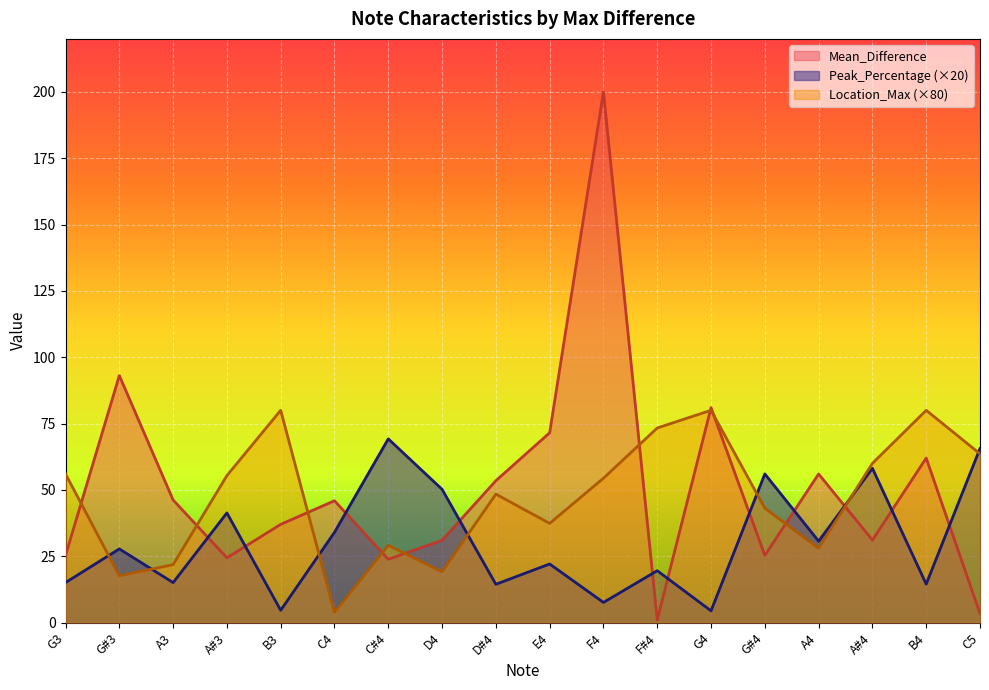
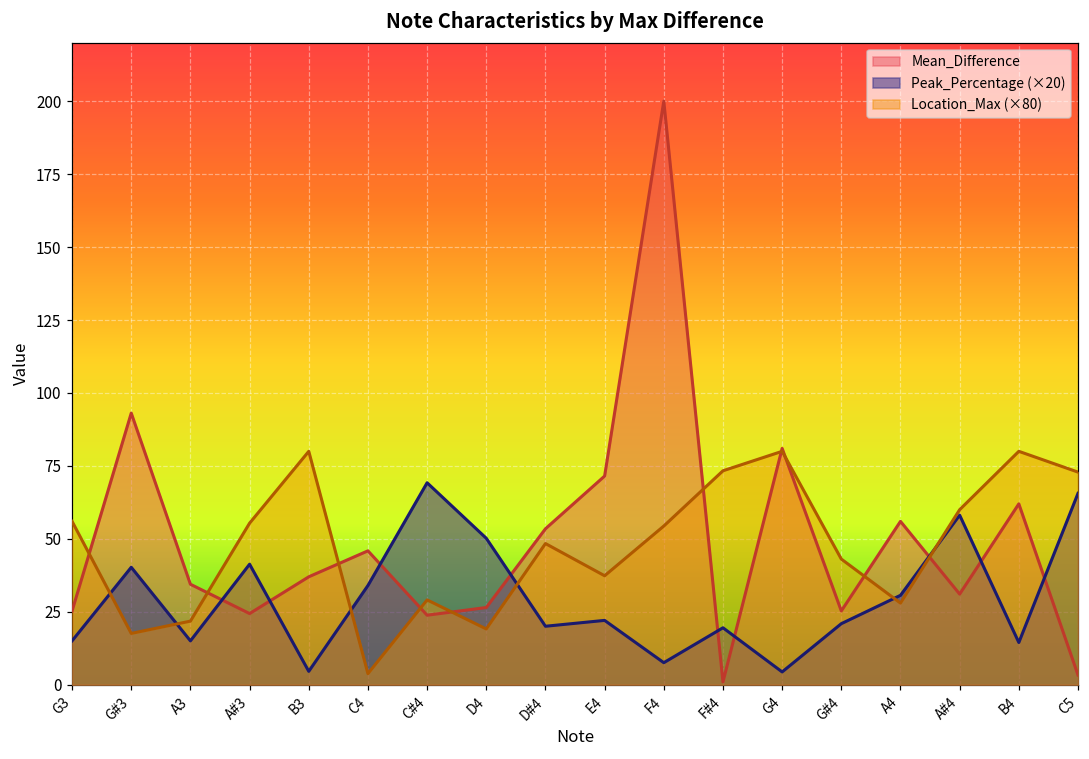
Peak_Percentage (×20), G#3: 28 -> 40
Mean_Difference, A3: 46 -> 34
Mean_Difference, D4: 31 -> 26
Peak_Percentage (×20), D#4: 14 -> 20
Peak_Percentage (×20), G#4: 56 -> 21
Location_Max (×80), C5: 64 -> 73
